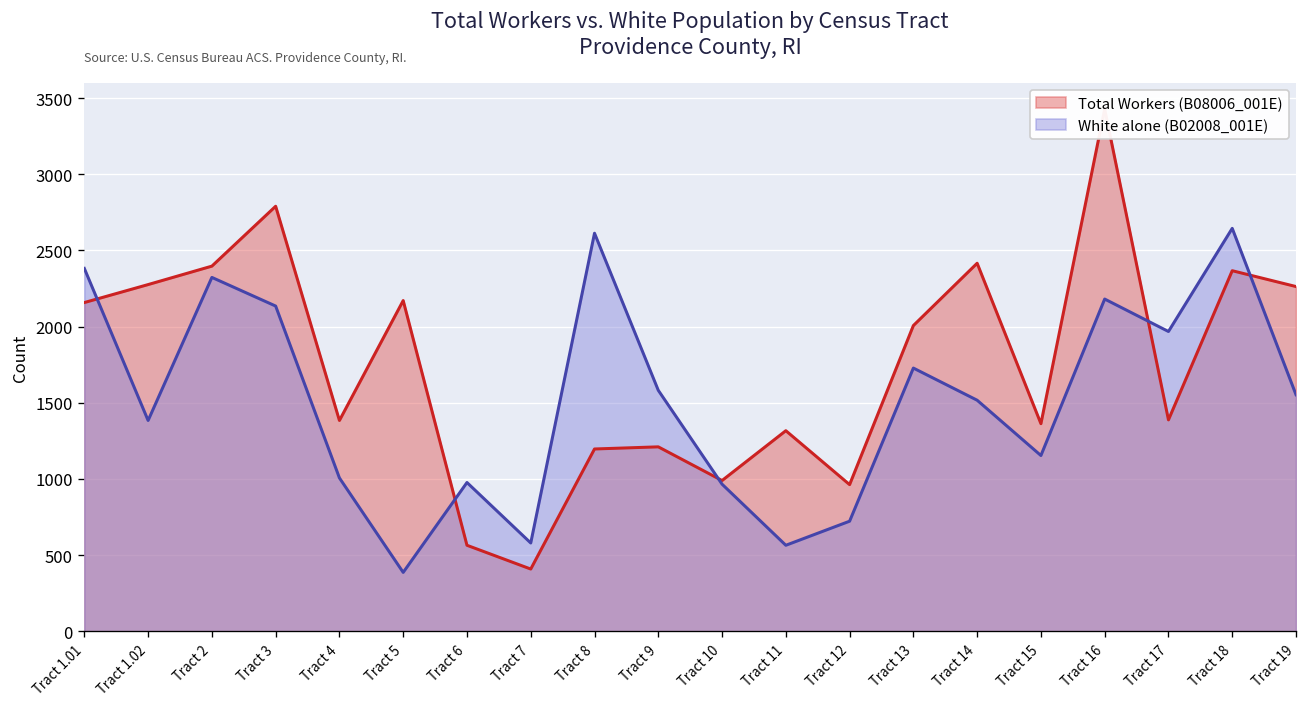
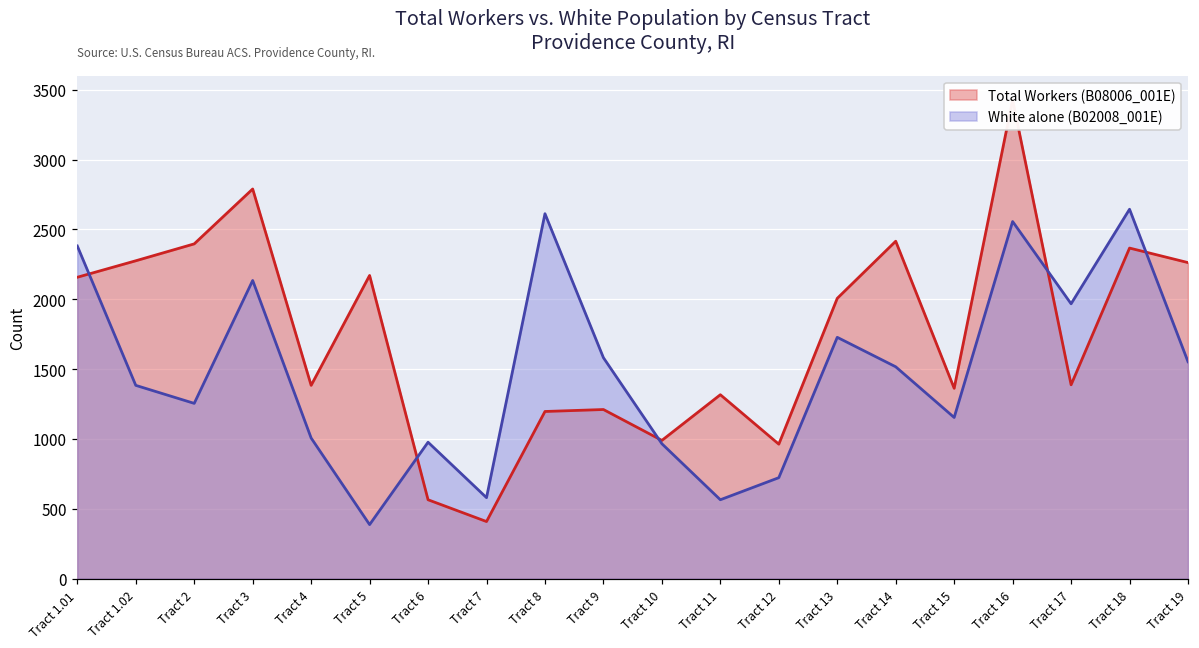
White alone (B02008_001E), Tract 2: 2320 -> 1260
White alone (B02008_001E), Tract 16: 2180 -> 2560
